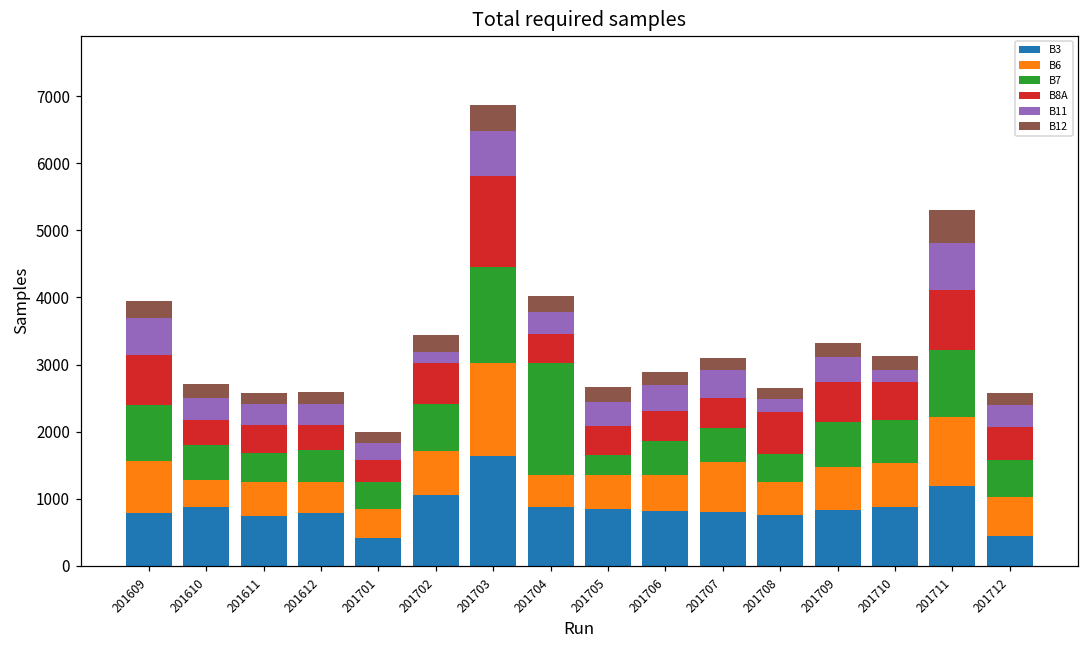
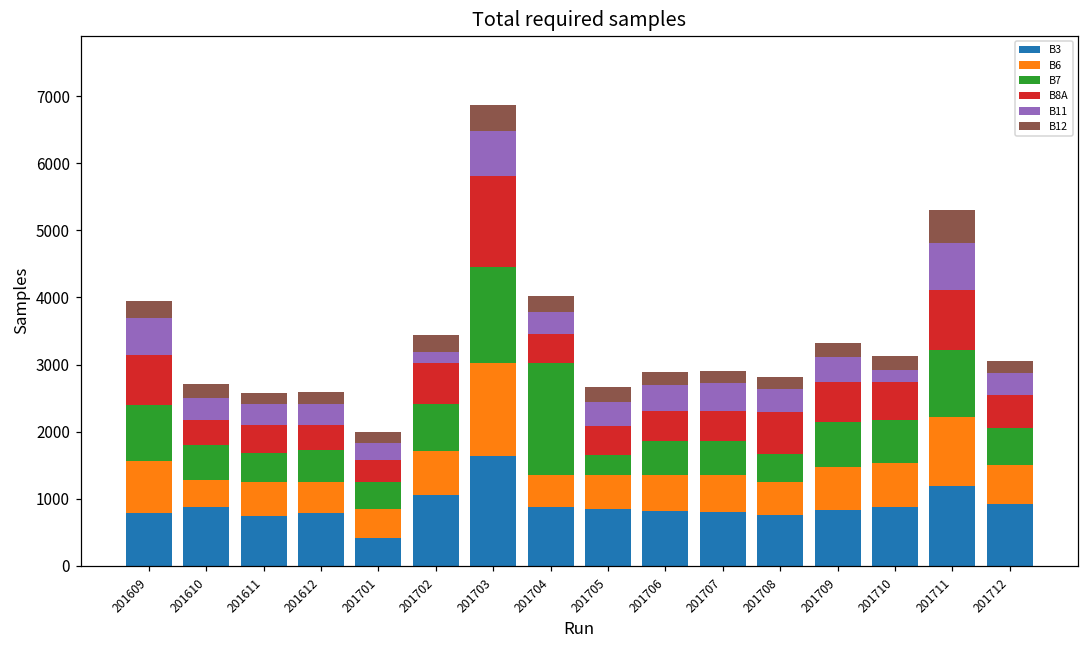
B6, 201707: 800 -> 600
B11, 201708: 200 -> 300
B3, 201712: 400 -> 900
